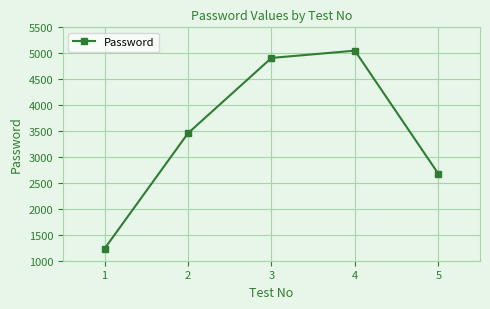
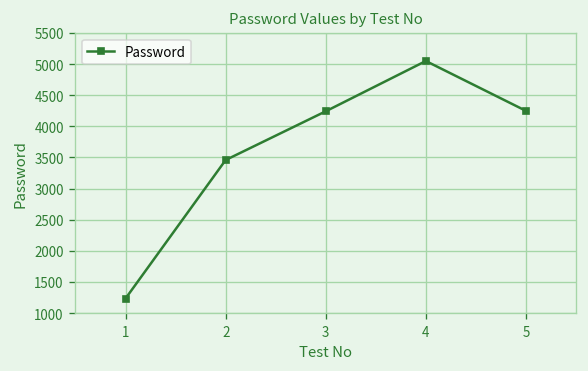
3: 4900 -> 4200
5: 2700 -> 4200
